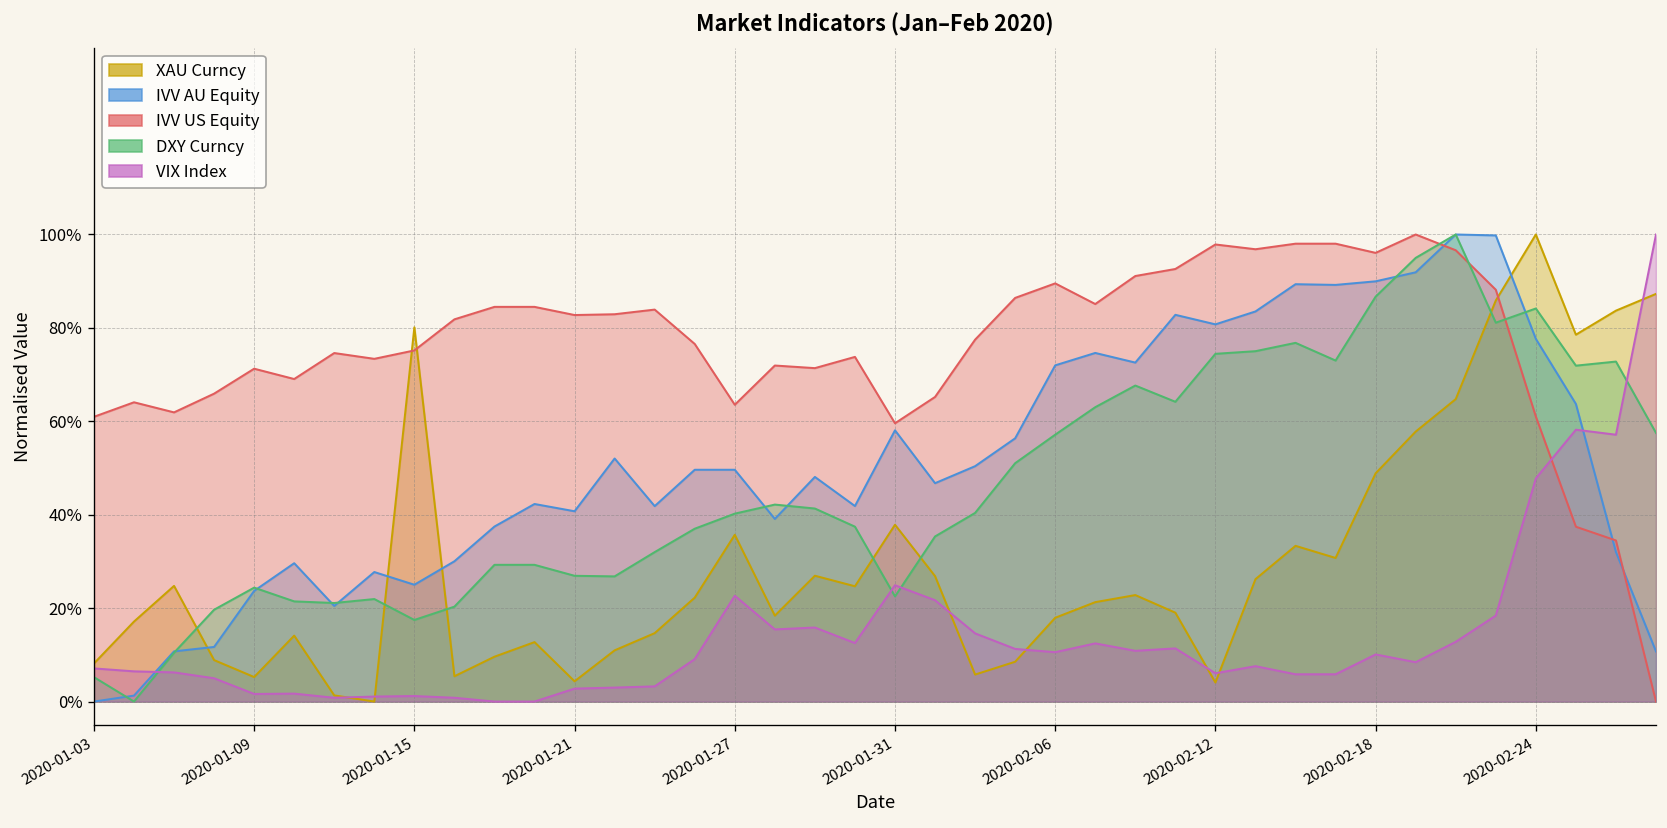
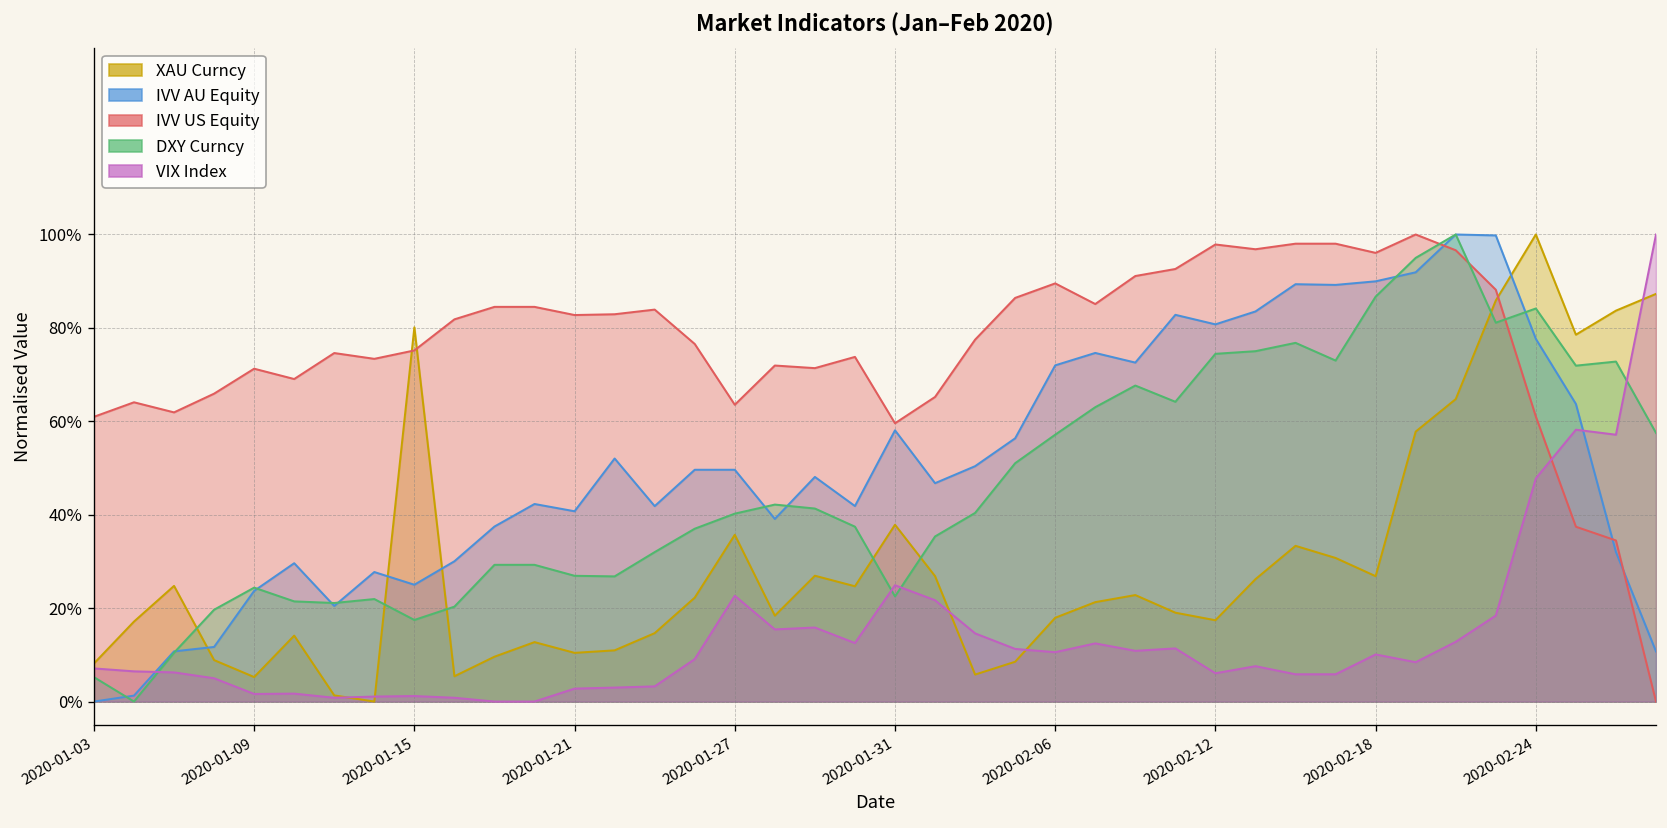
XAU Curncy, 2020-01-21: 4% -> 10%
XAU Curncy, 2020-02-12: 4% -> 17%
XAU Curncy, 2020-02-18: 49% -> 27%
